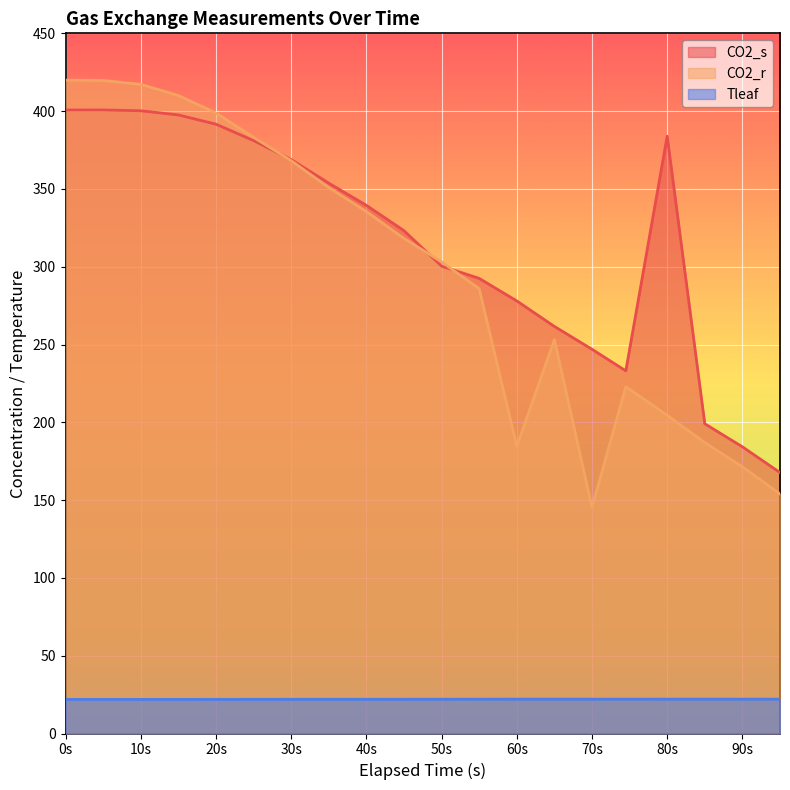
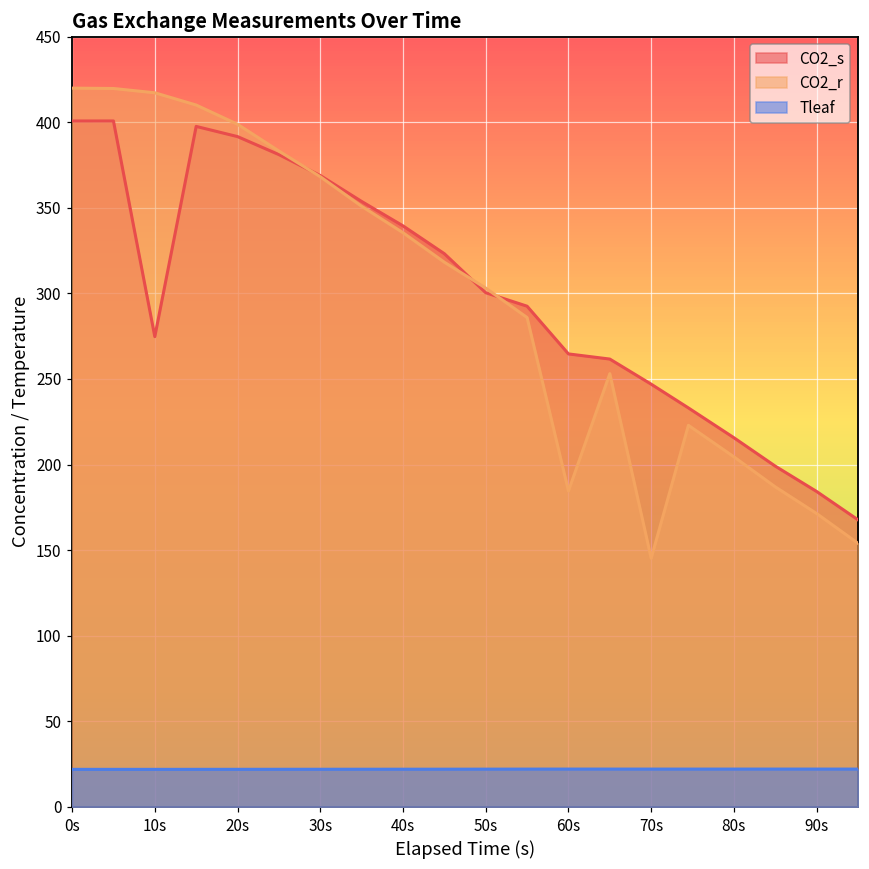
CO2_s, 10s: 400 -> 275
CO2_s, 60s: 278 -> 265
CO2_s, 80s: 384 -> 216
